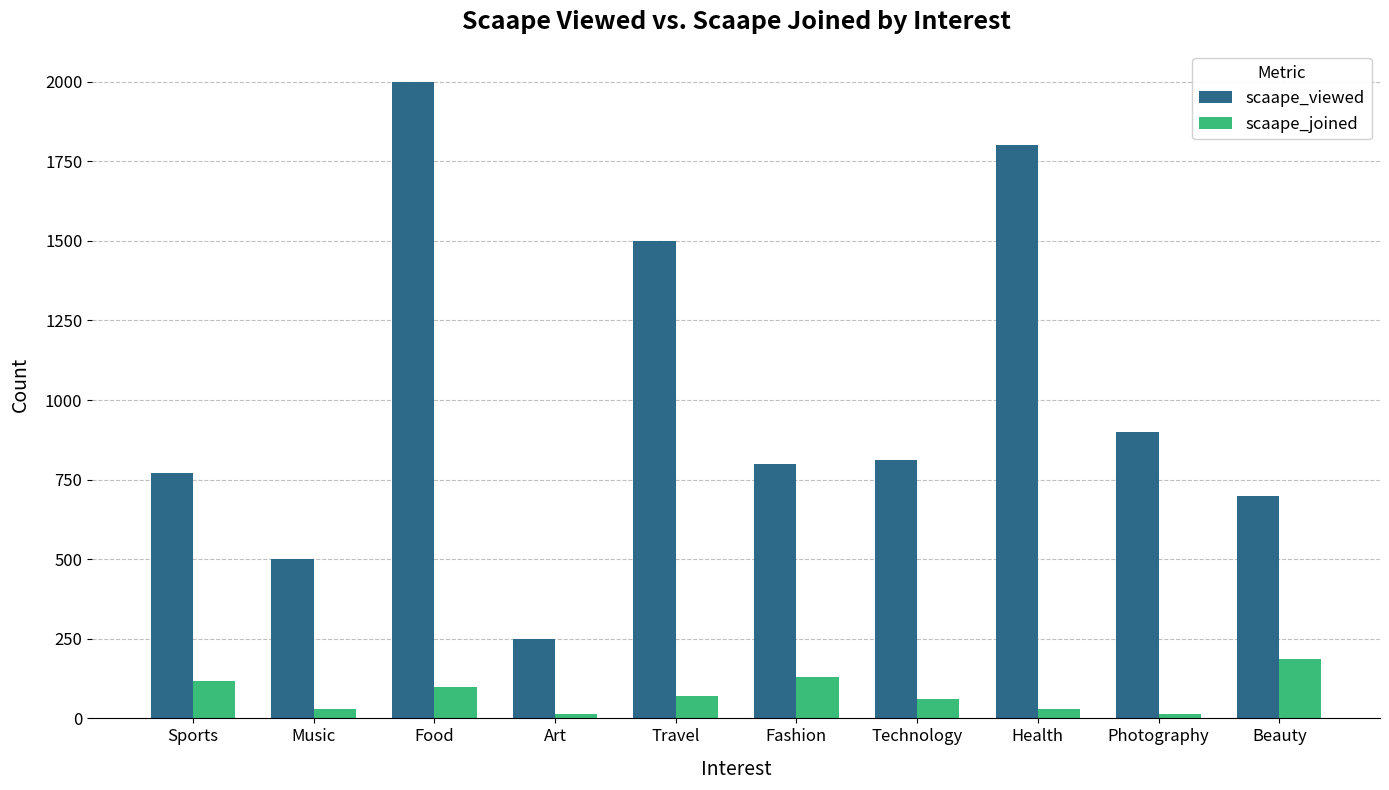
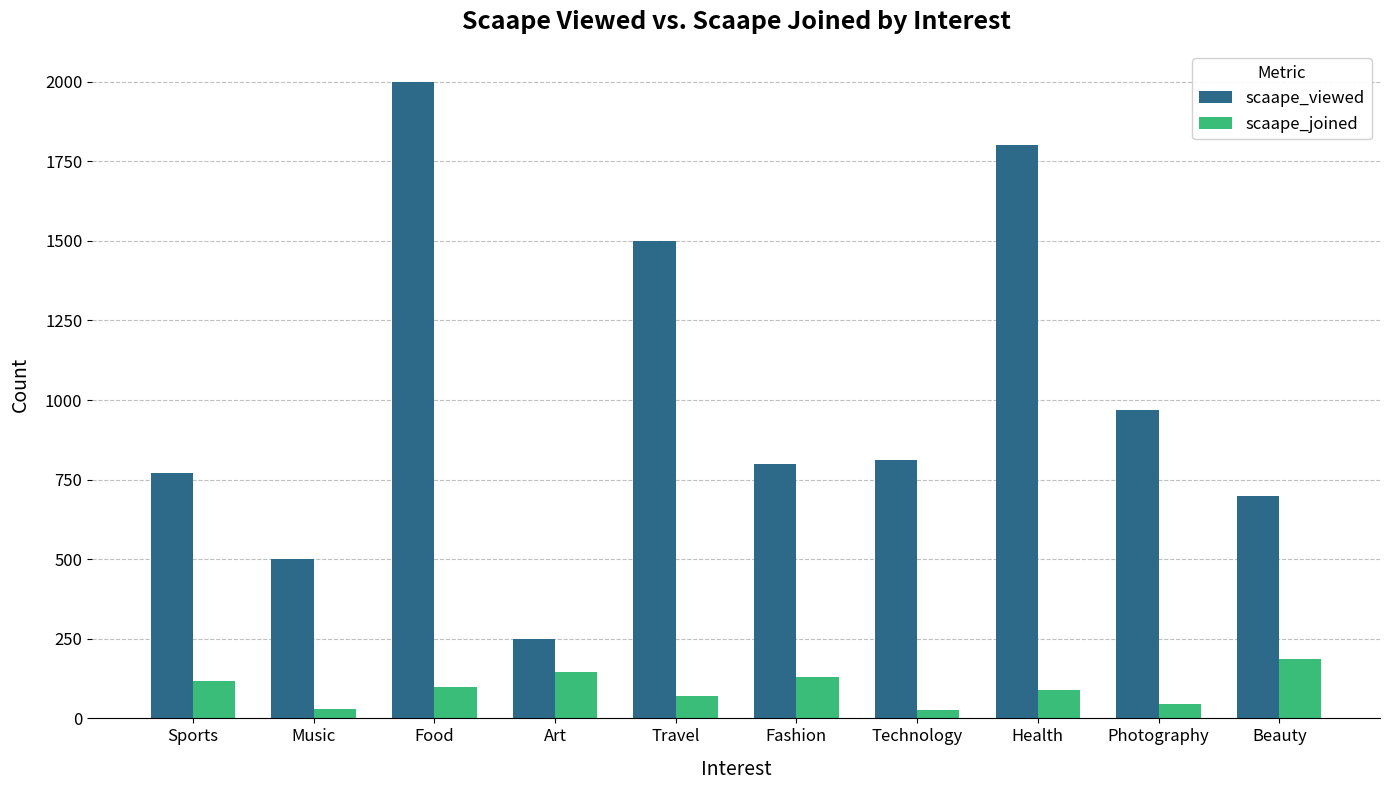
scaape_joined, Art: 20 -> 150
scaape_joined, Technology: 60 -> 30
scaape_joined, Health: 30 -> 90
scaape_viewed, Photography: 900 -> 970
scaape_joined, Photography: 20 -> 50
